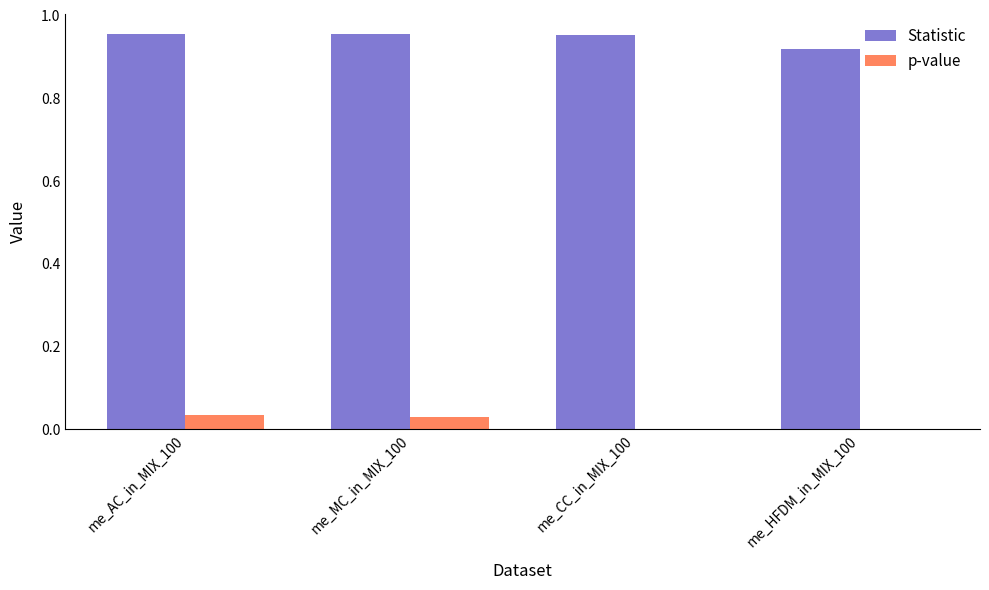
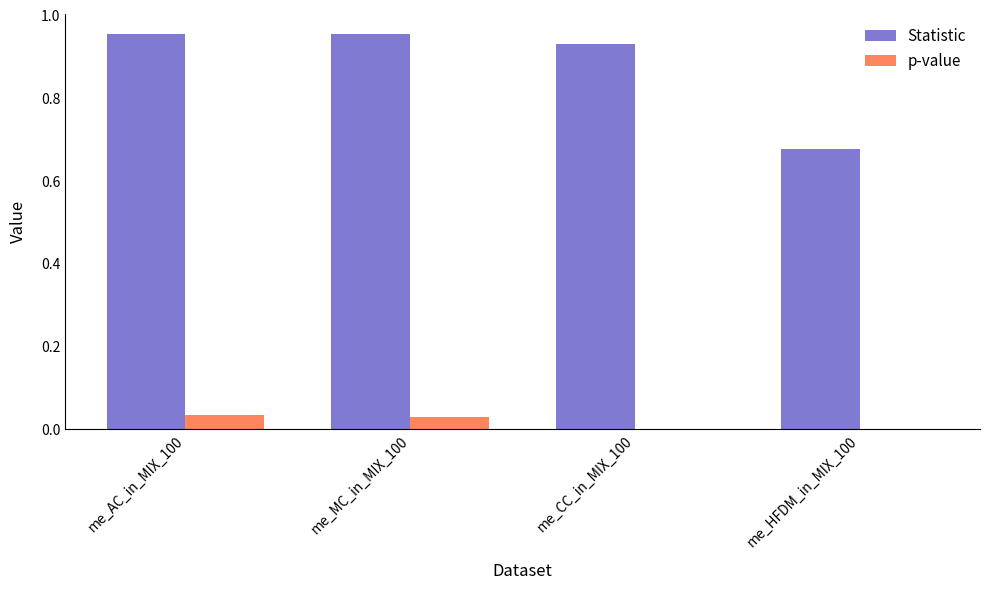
Statistic, me_CC_in_MIX_100: 0.95 -> 0.93
Statistic, me_HFDM_in_MIX_100: 0.92 -> 0.68
